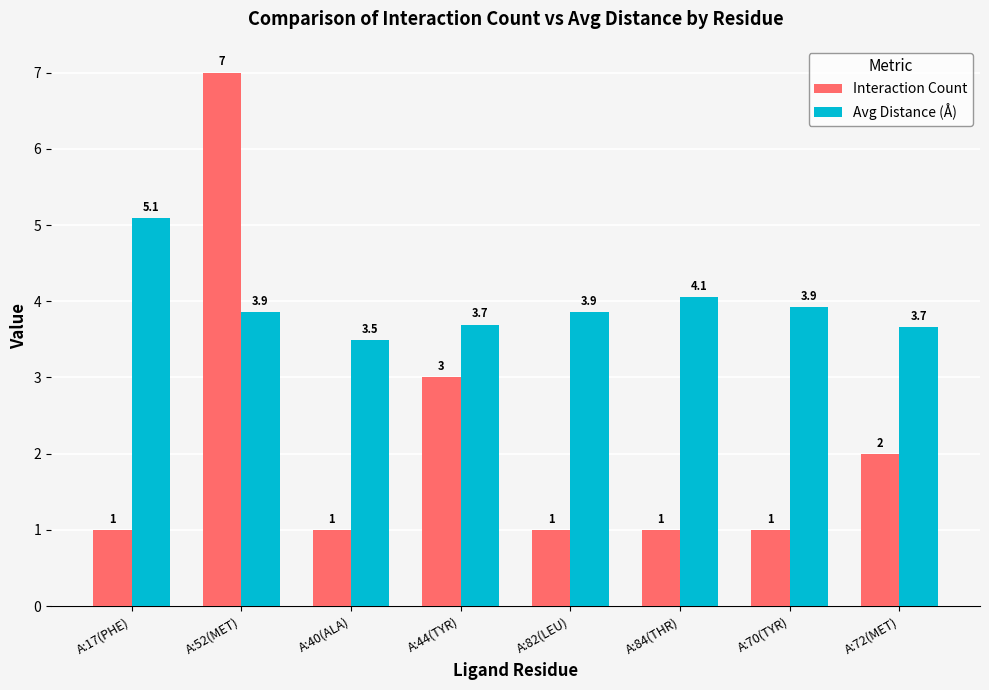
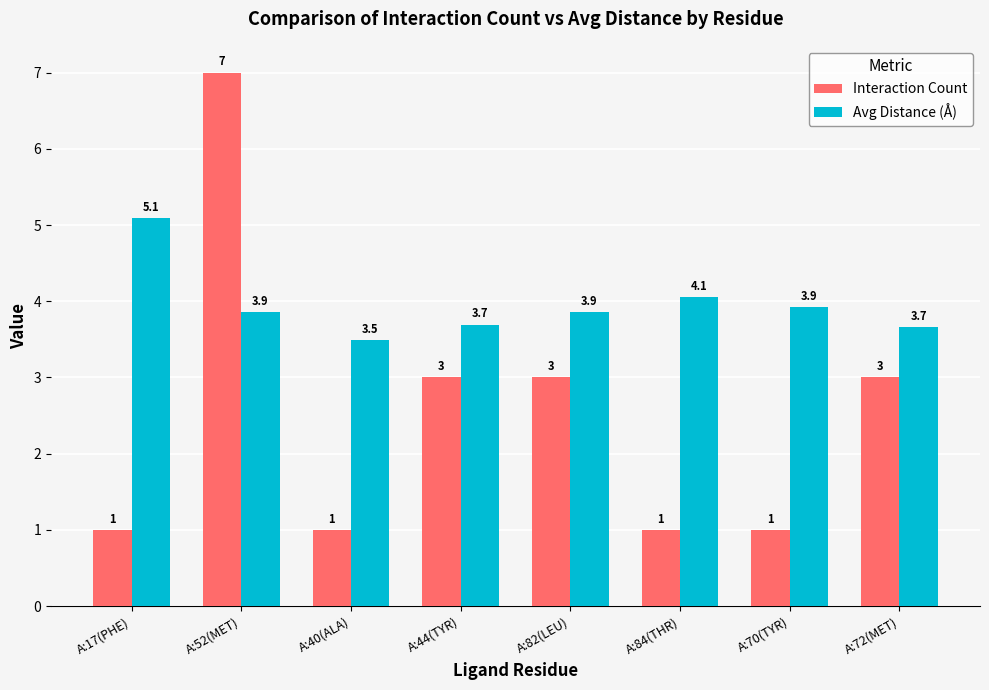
Interaction Count, A:82(LEU): 1 -> 3
Interaction Count, A:72(MET): 2 -> 3
